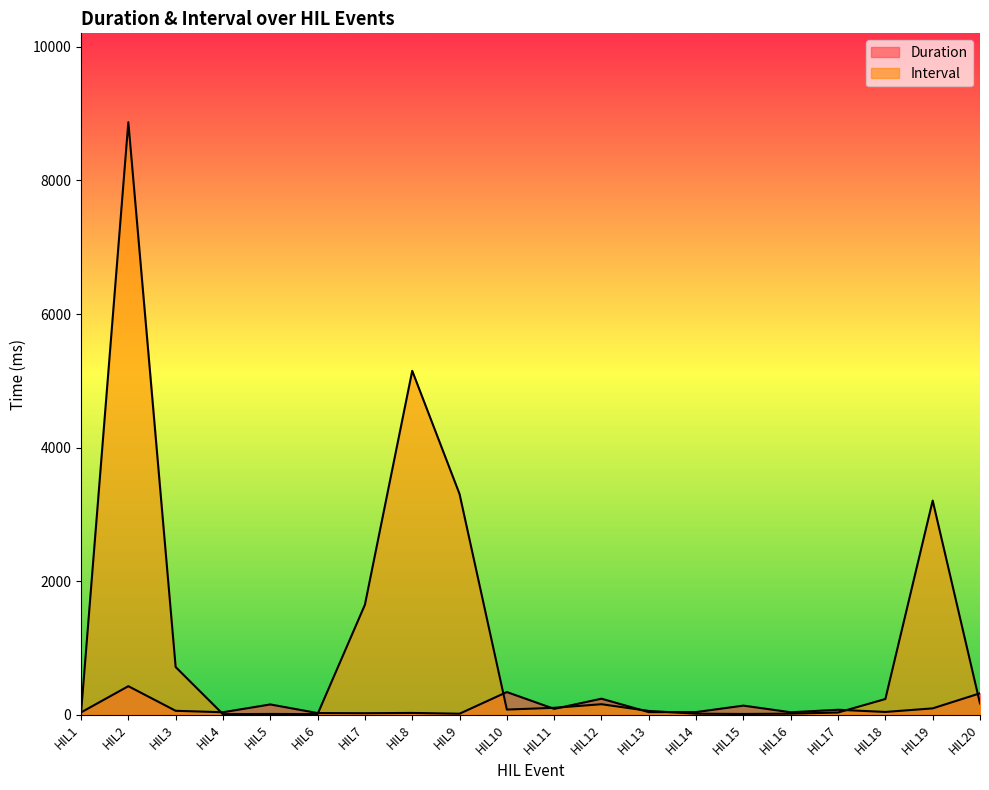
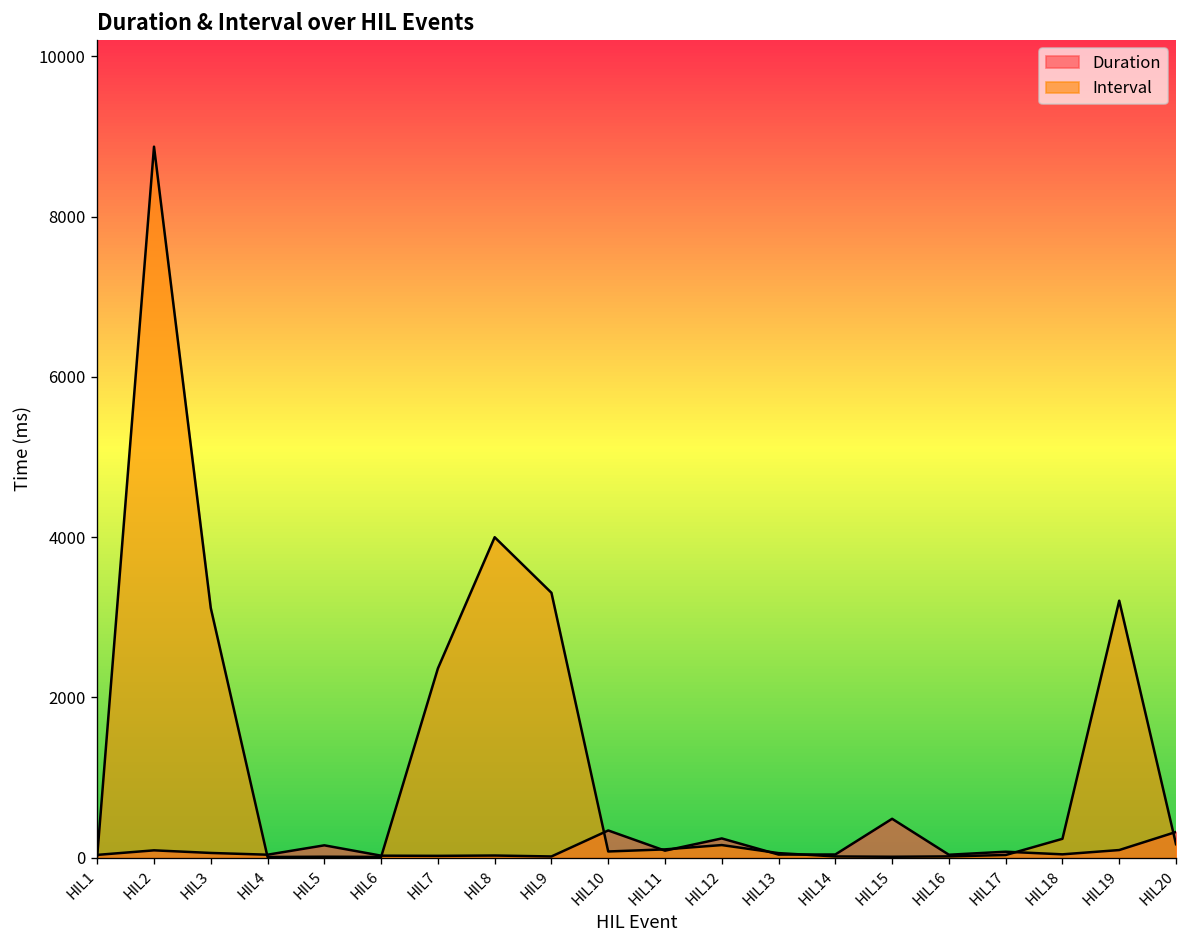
Duration, HIL2: 400 -> 100
Interval, HIL3: 700 -> 3100
Interval, HIL7: 1600 -> 2400
Interval, HIL8: 5200 -> 4000
Duration, HIL15: 100 -> 500
